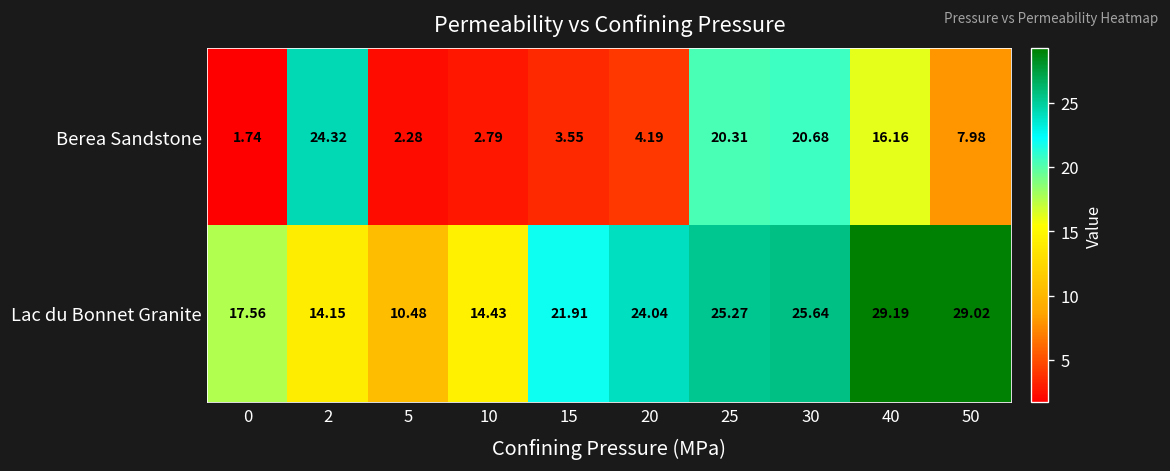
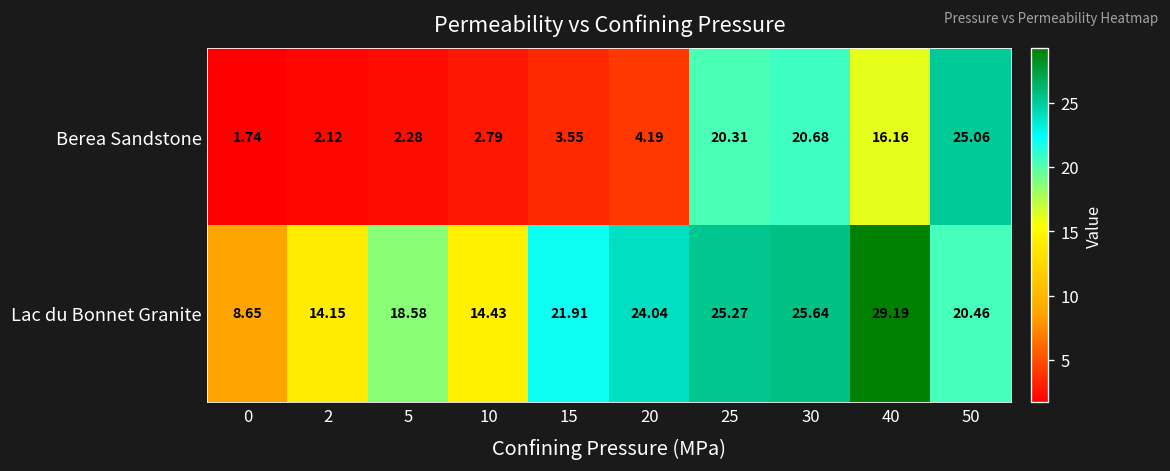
Berea Sandstone, 2: 24.32 -> 2.12
Berea Sandstone, 50: 7.98 -> 25.06
Lac du Bonnet Granite, 0: 17.56 -> 8.65
Lac du Bonnet Granite, 5: 10.48 -> 18.58
Lac du Bonnet Granite, 50: 29.02 -> 20.46
